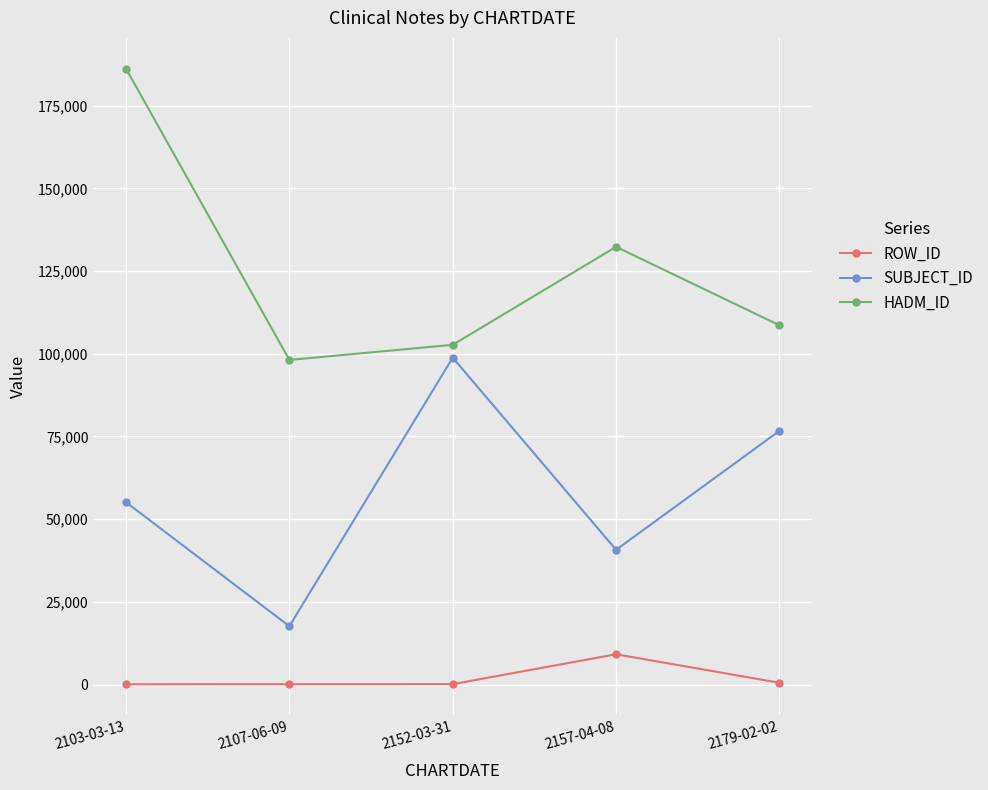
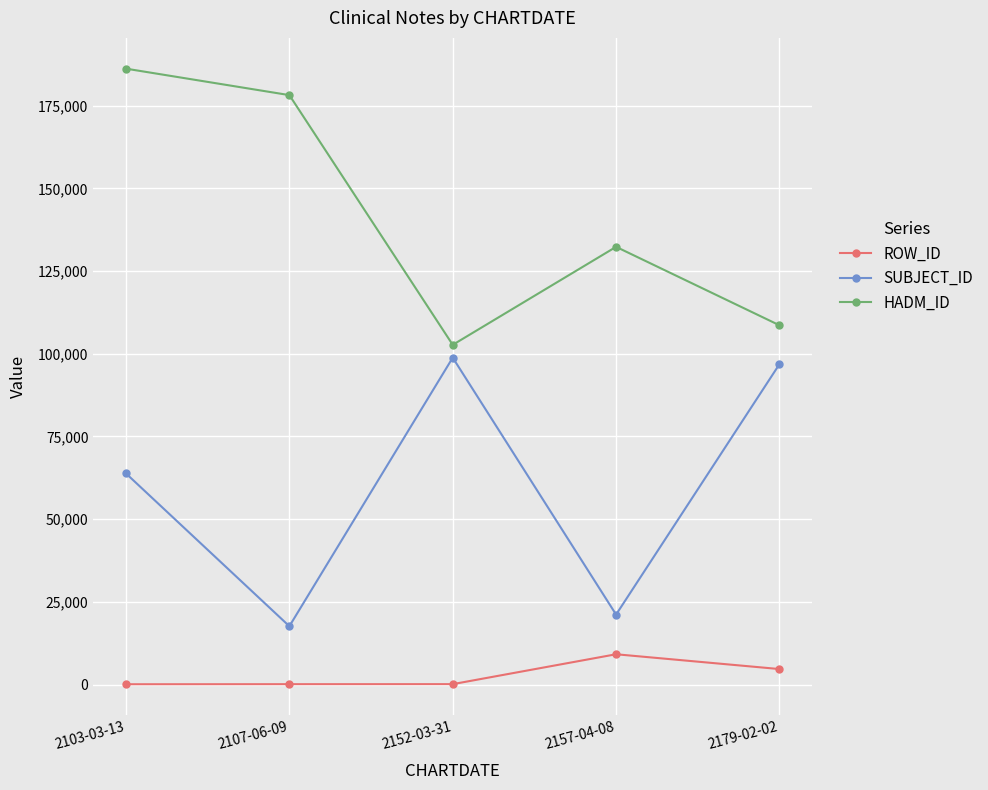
SUBJECT_ID, 2103-03-13: 55,000 -> 64,000
HADM_ID, 2107-06-09: 98,000 -> 178,000
SUBJECT_ID, 2157-04-08: 41,000 -> 21,000
ROW_ID, 2179-02-02: 1,000 -> 5,000
SUBJECT_ID, 2179-02-02: 77,000 -> 97,000
